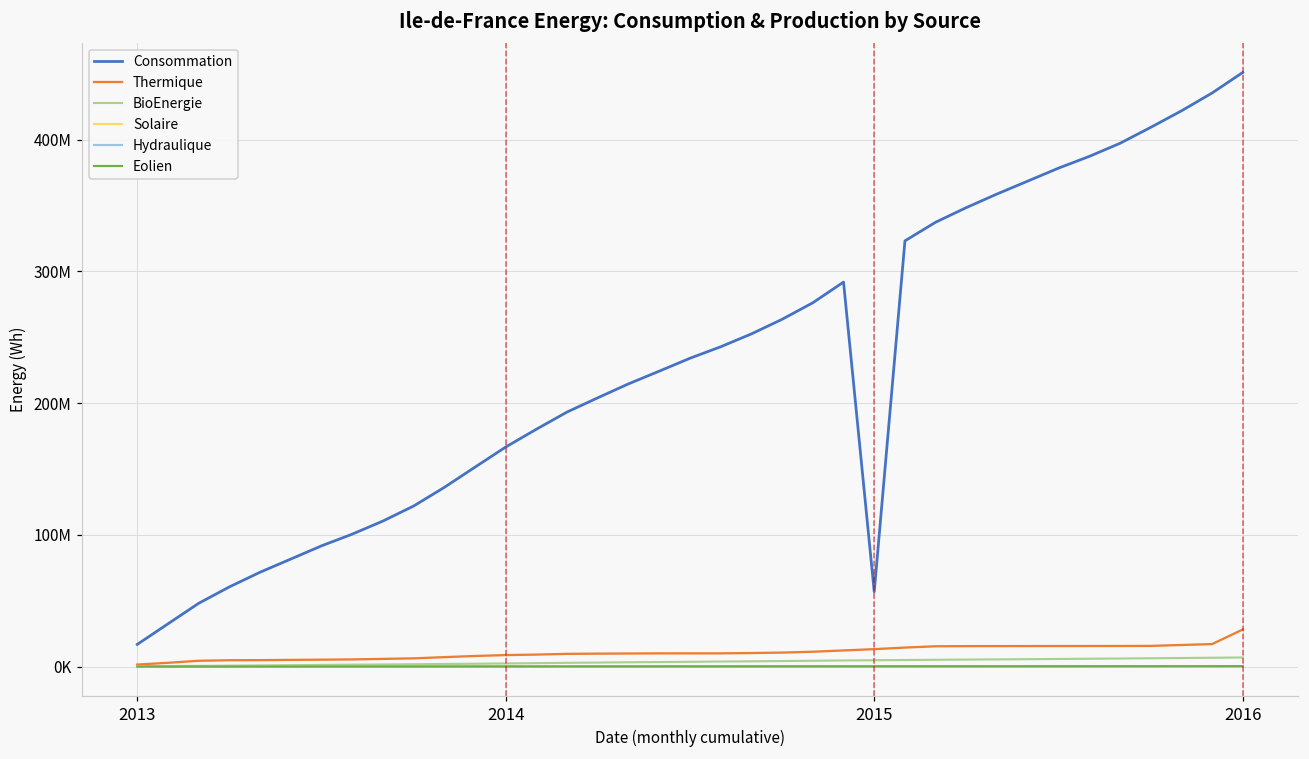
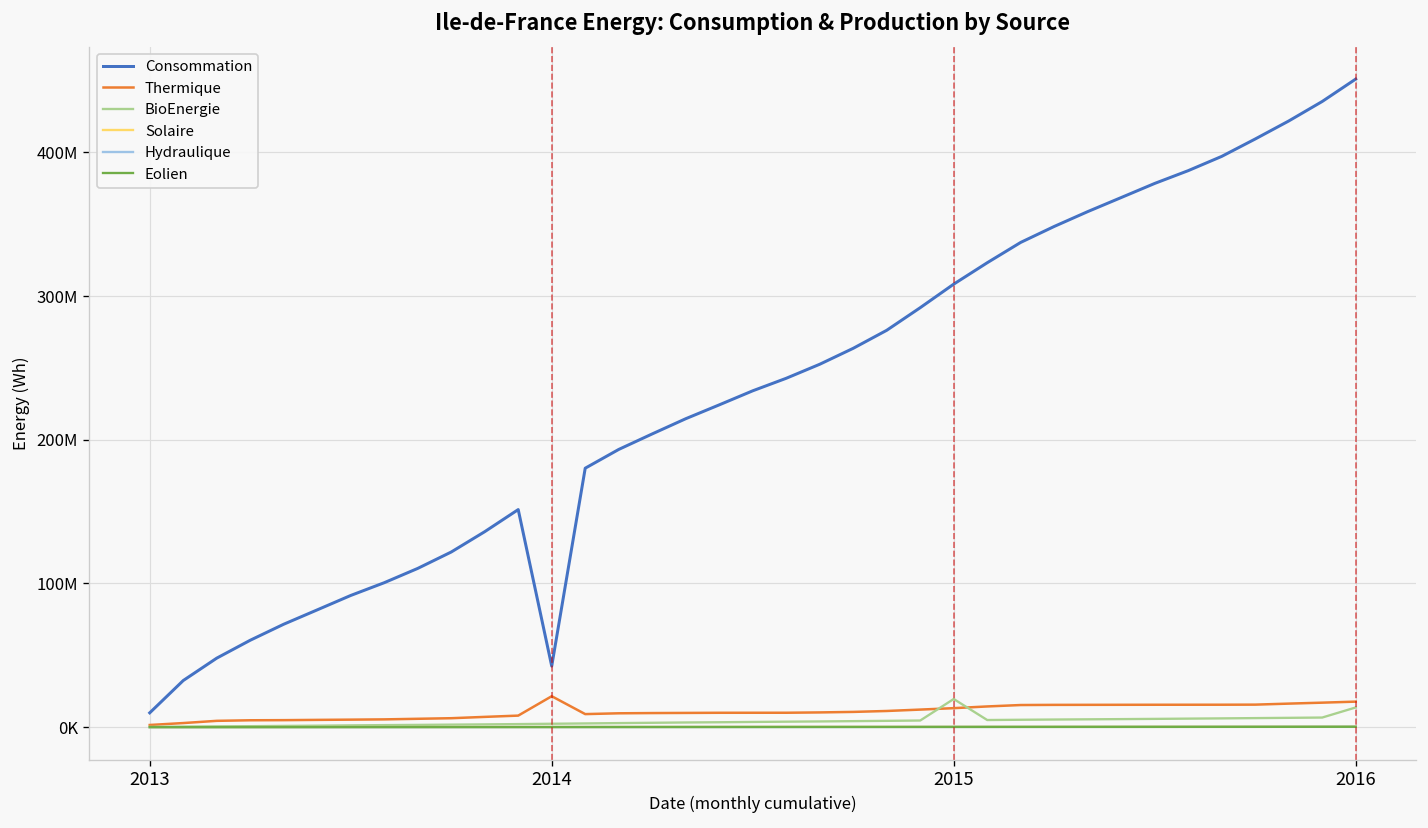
Consommation, 2013: 17000000 -> 10000000
Consommation, 2014: 167000000 -> 42000000
Thermique, 2014: 9000000 -> 22000000
Consommation, 2015: 57000000 -> 308000000
BioEnergie, 2015: 5000000 -> 20000000
Thermique, 2016: 28000000 -> 18000000
BioEnergie, 2016: 7000000 -> 14000000
